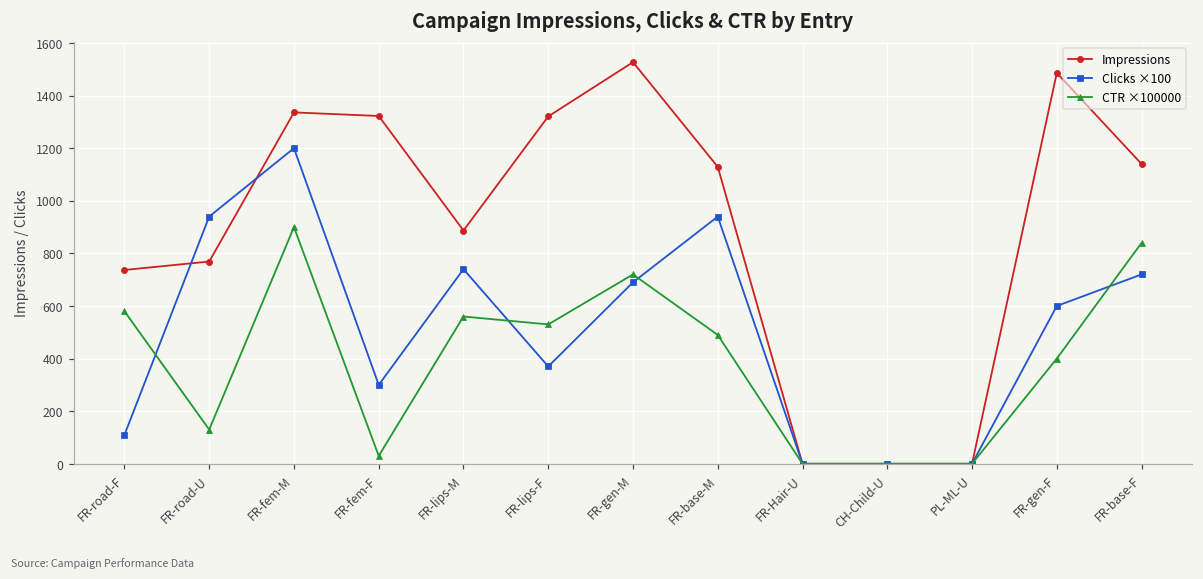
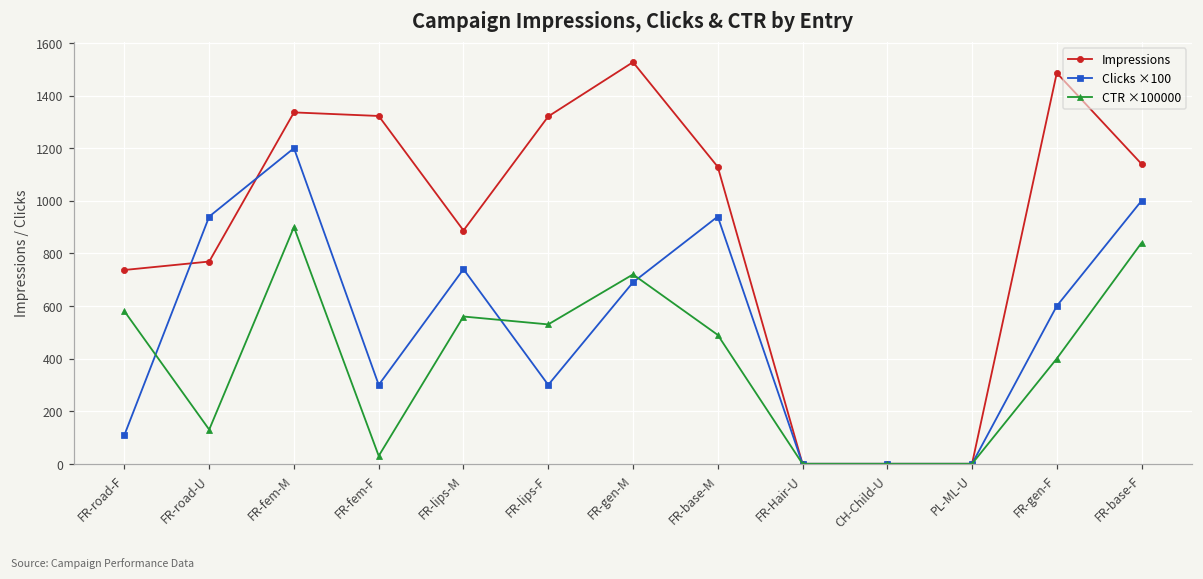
Clicks ×100, FR-lips-F: 370 -> 300
Clicks ×100, FR-base-F: 720 -> 1000
